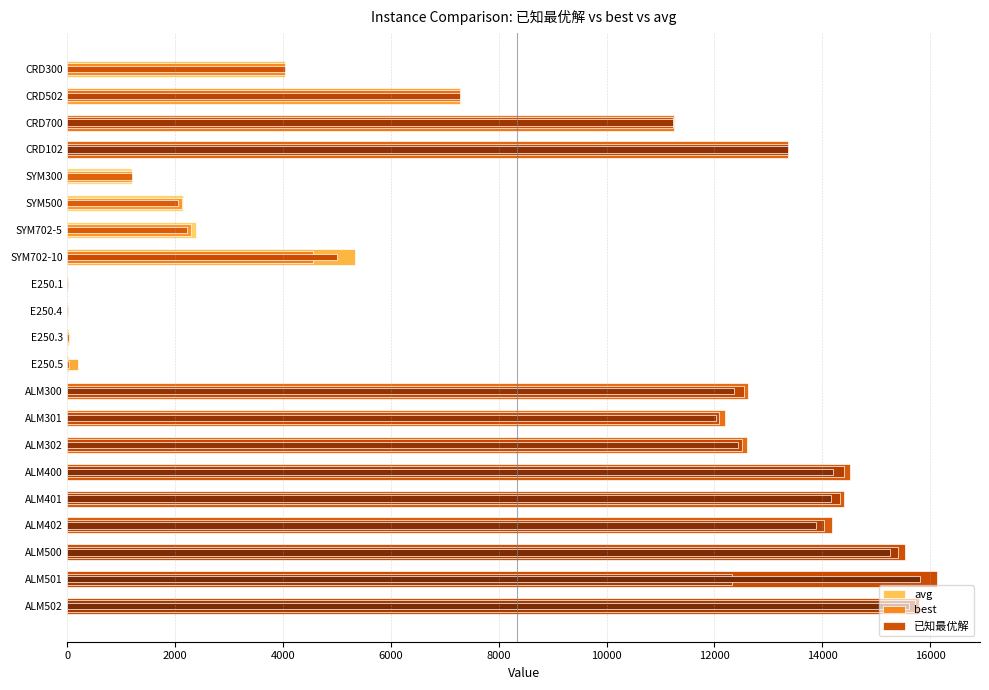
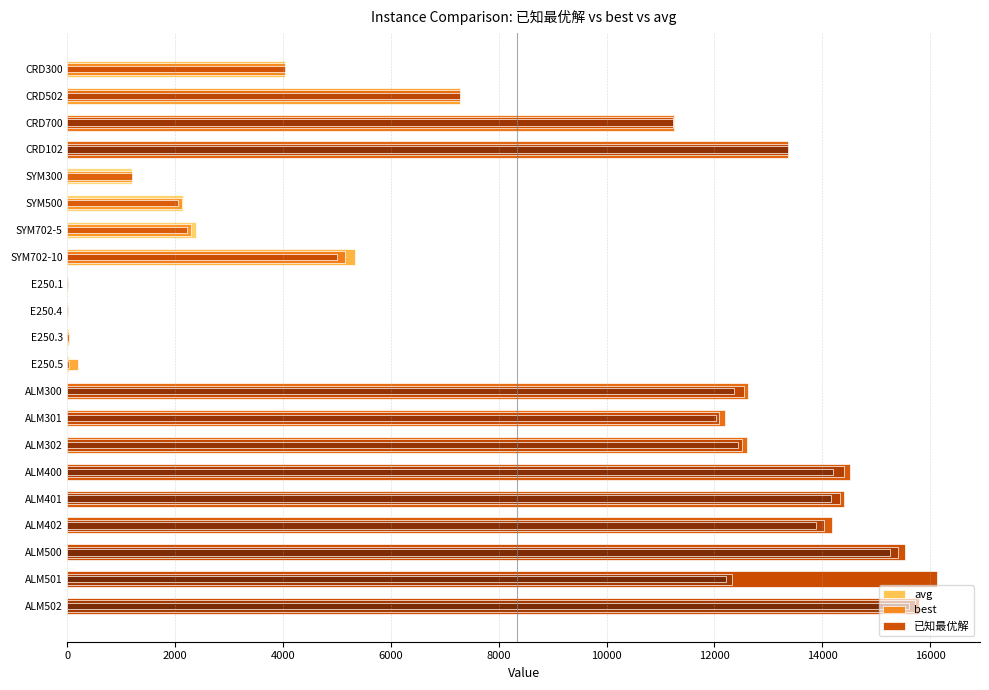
best, SYM702-10: 4600 -> 5200
已知最优解, ALM501: 15800 -> 12200
